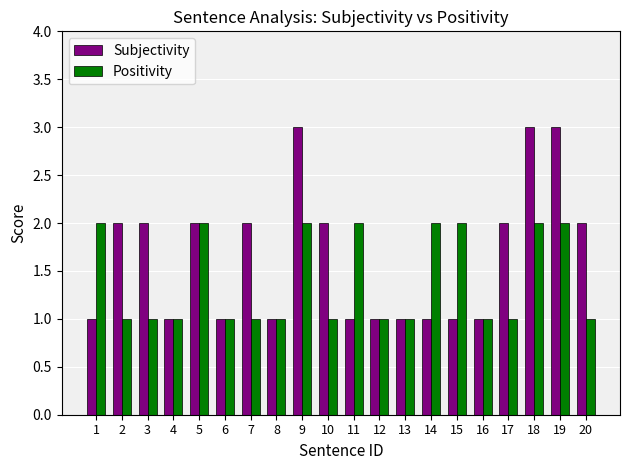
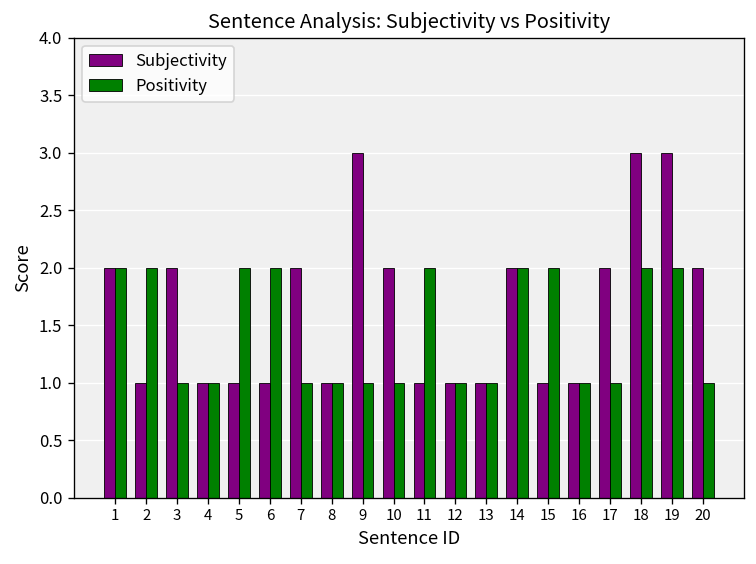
Subjectivity, 1: 1 -> 2
Subjectivity, 2: 2 -> 1
Positivity, 2: 1 -> 2
Subjectivity, 5: 2 -> 1
Positivity, 6: 1 -> 2
Positivity, 9: 2 -> 1
Subjectivity, 14: 1 -> 2
